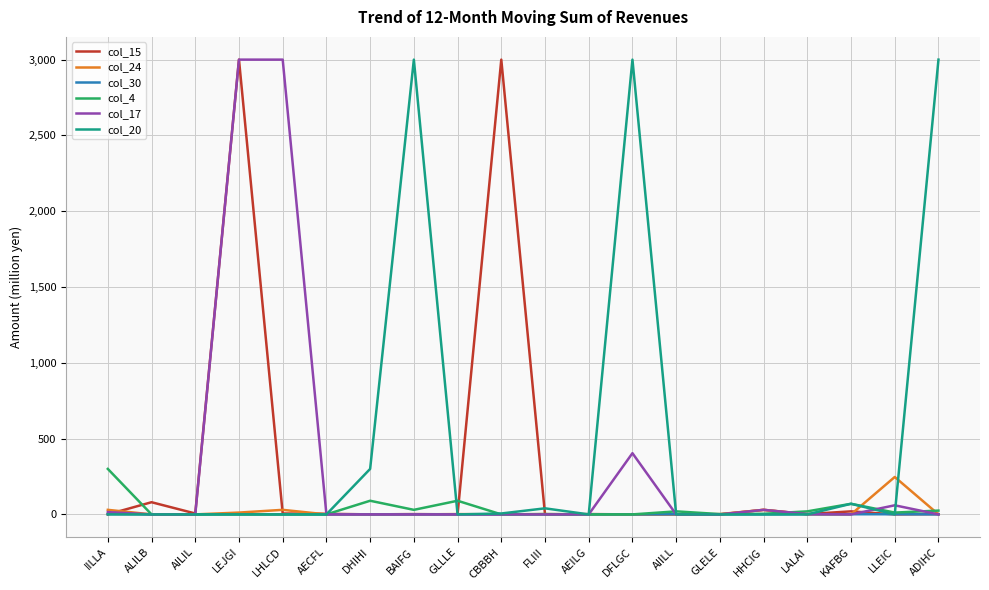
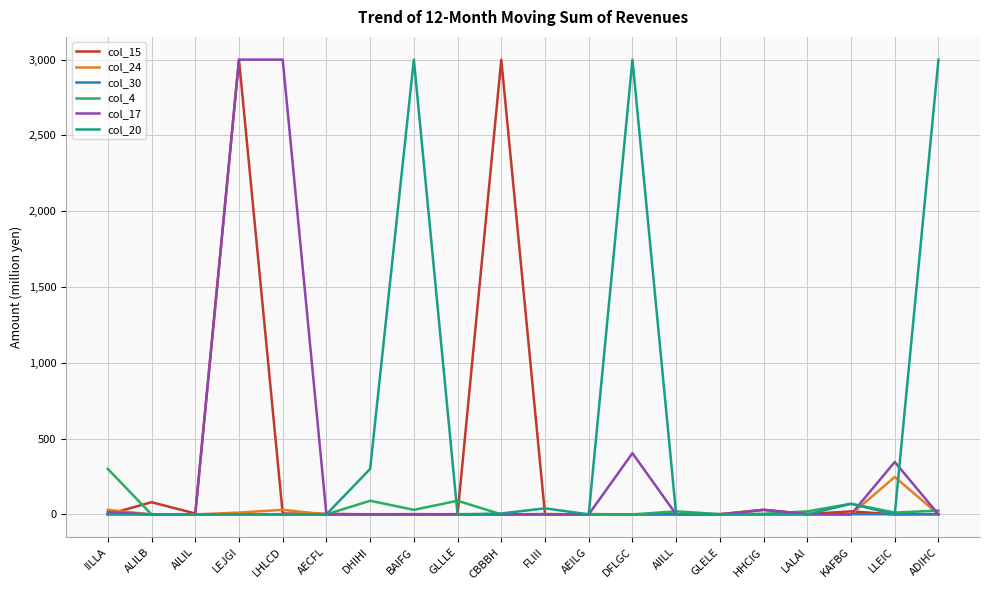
col_17, LLEIC: 60 -> 350
